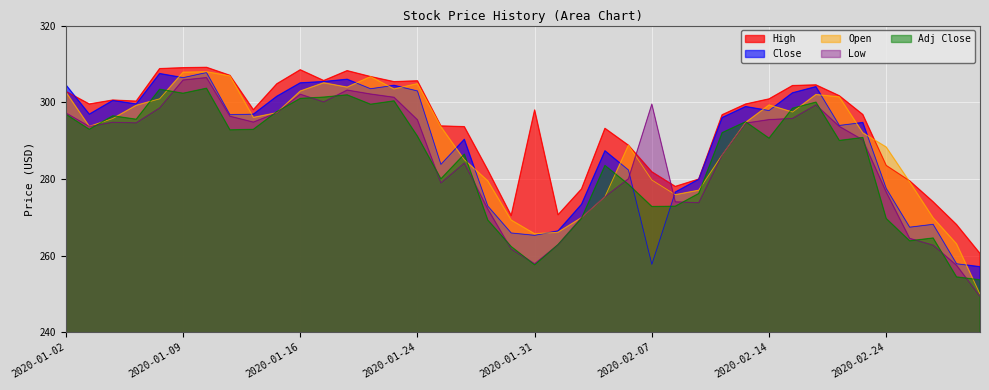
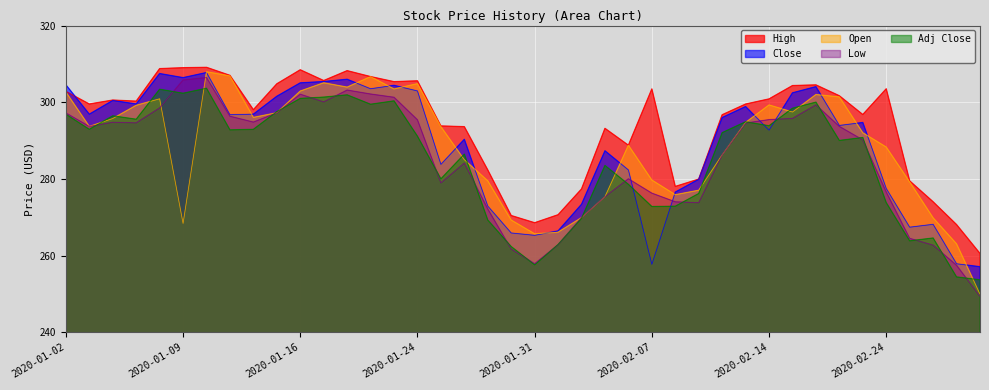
Open, 2020-01-09: 308 -> 268
High, 2020-01-31: 298 -> 269
High, 2020-02-07: 282 -> 303
Low, 2020-02-07: 300 -> 276
Close, 2020-02-14: 298 -> 293
Adj Close, 2020-02-14: 291 -> 294
High, 2020-02-24: 284 -> 304
Adj Close, 2020-02-24: 270 -> 274
